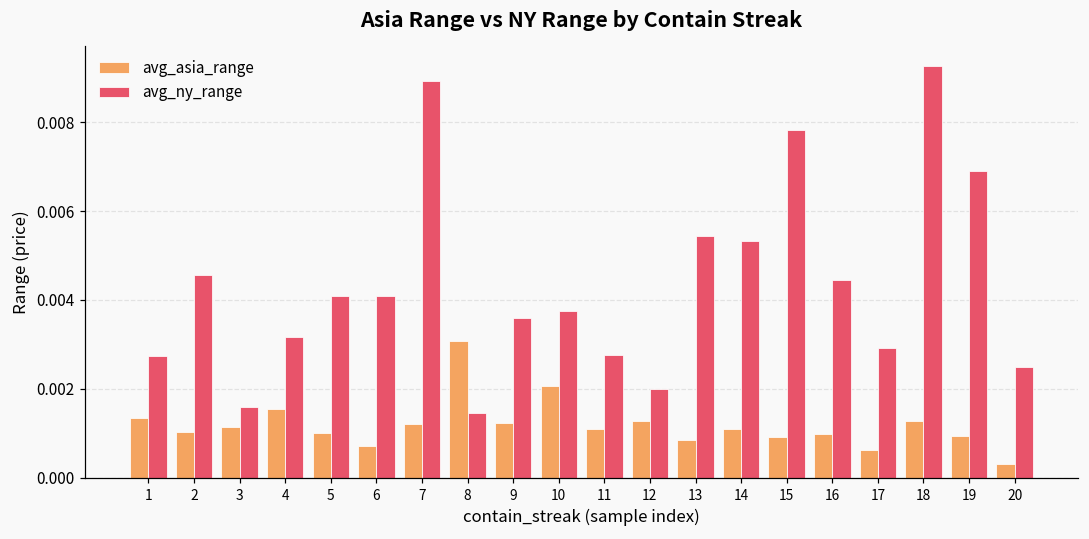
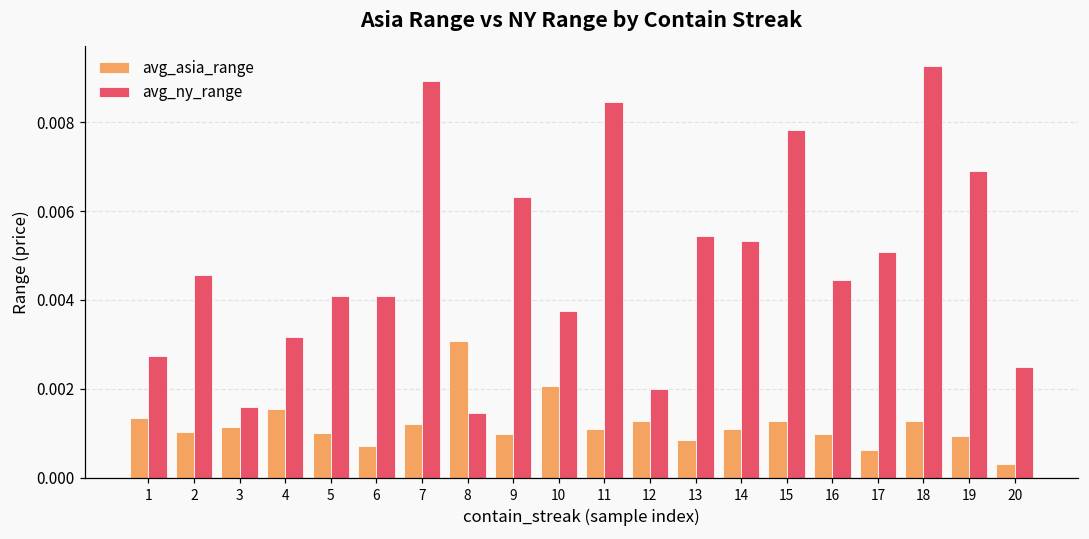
avg_asia_range, 9: 0.0012 -> 0.0010
avg_ny_range, 9: 0.0036 -> 0.0063
avg_ny_range, 11: 0.0028 -> 0.0084
avg_asia_range, 15: 0.0009 -> 0.0013
avg_ny_range, 17: 0.0029 -> 0.0051
